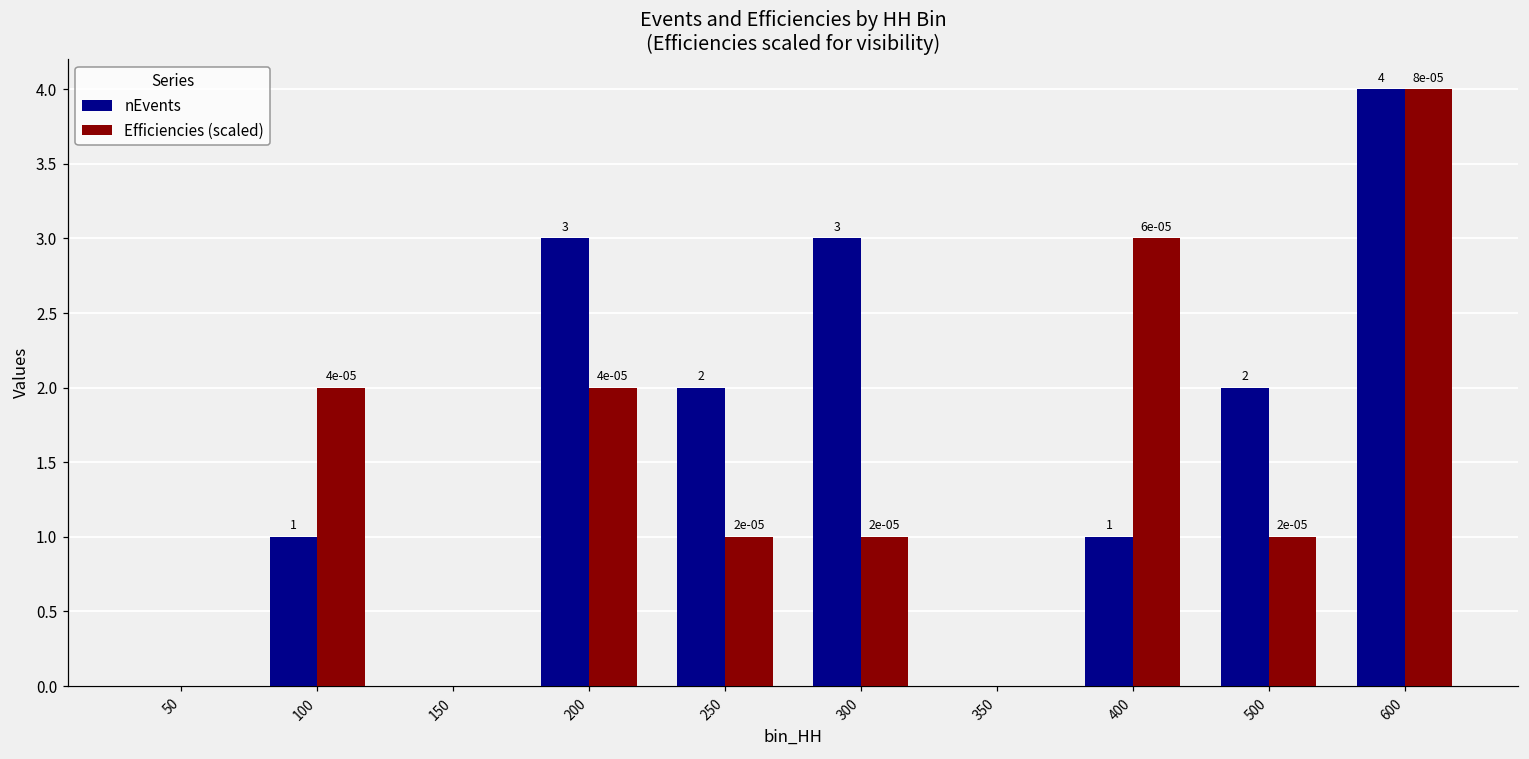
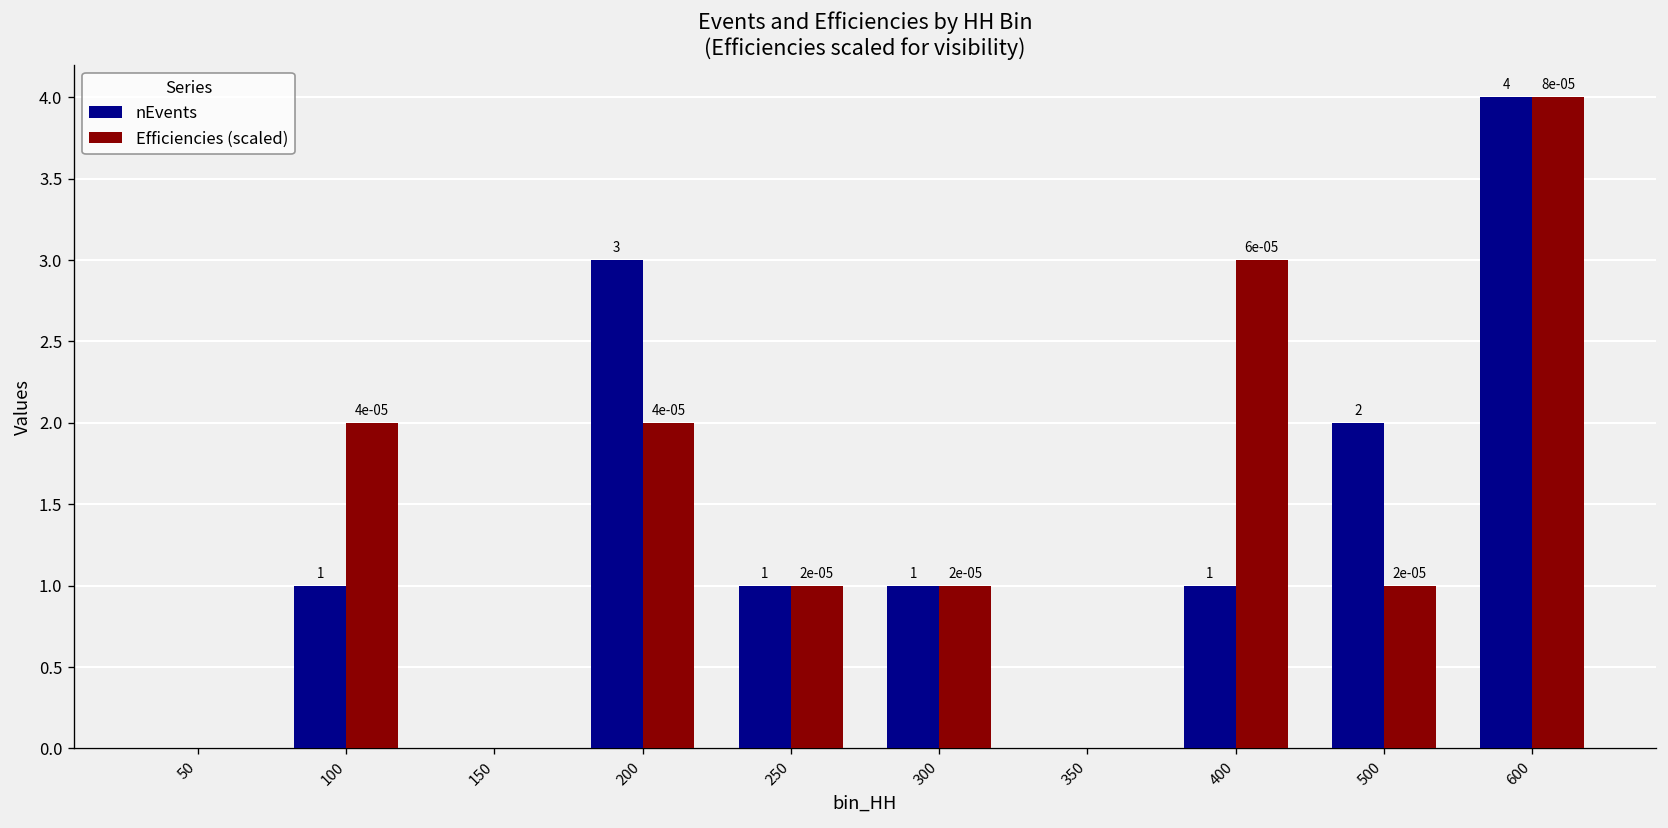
nEvents, 250: 2 -> 1
nEvents, 300: 3 -> 1
